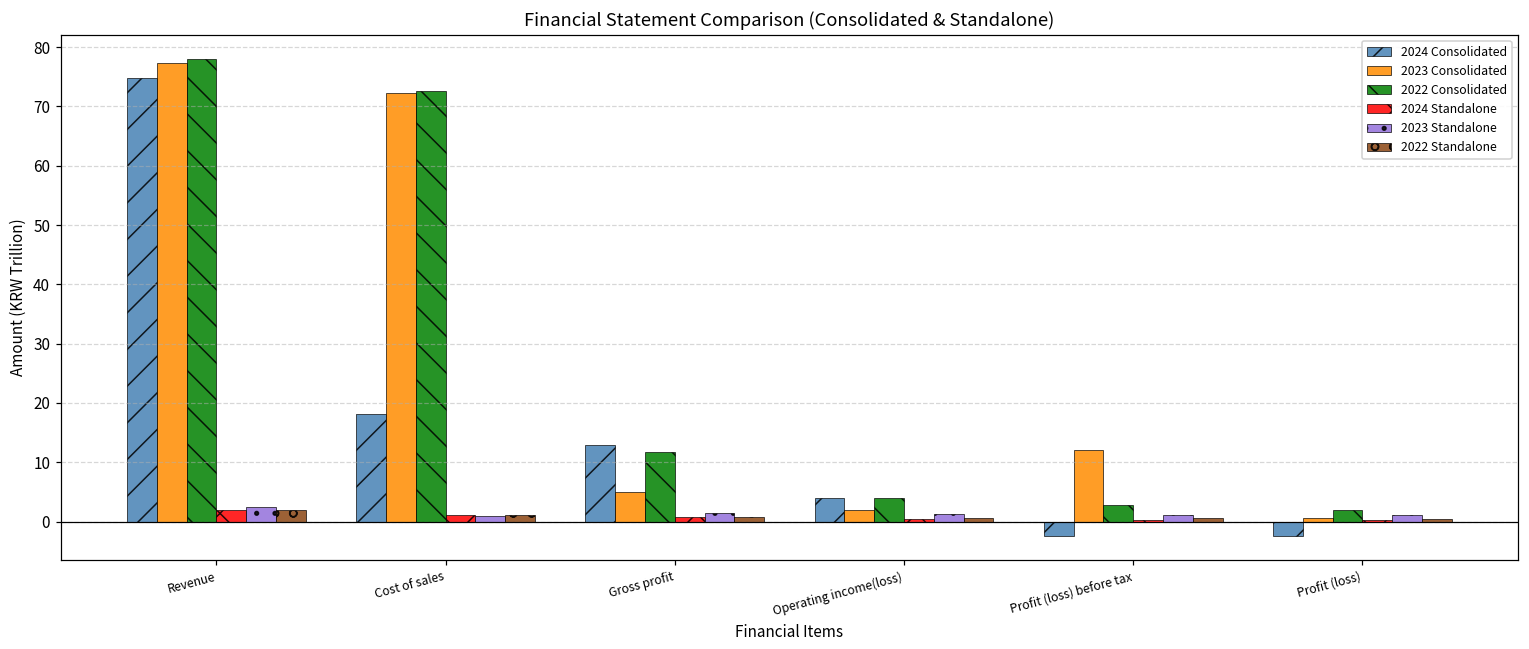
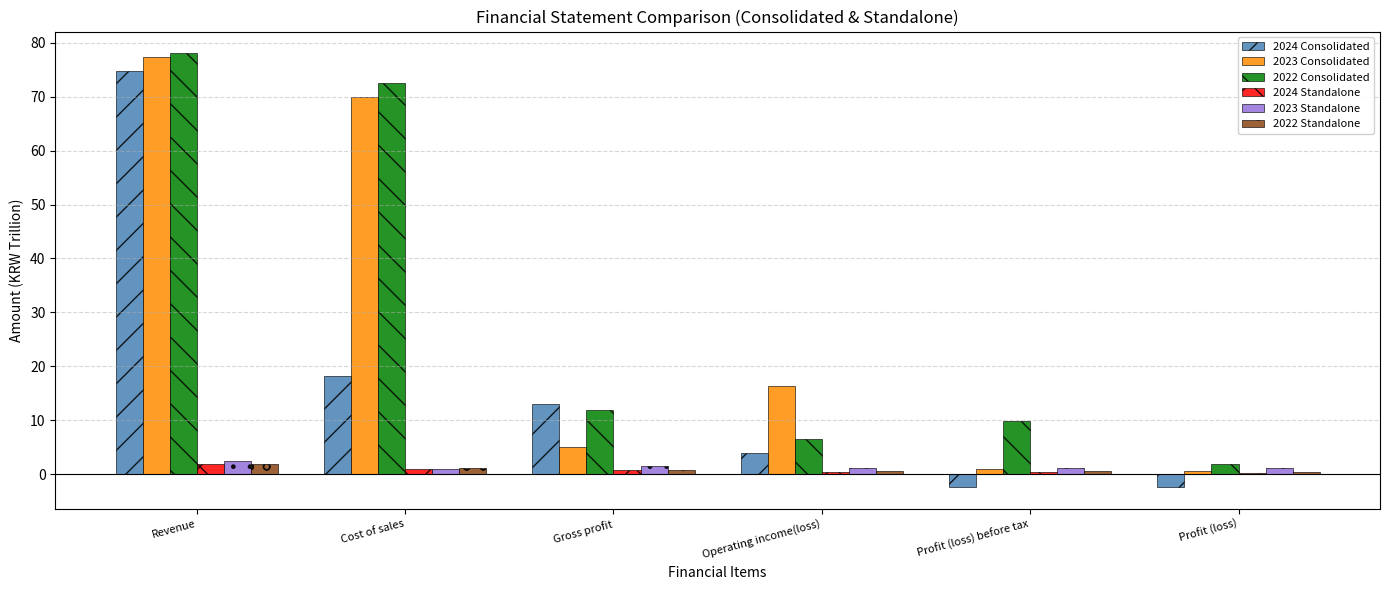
2023 Consolidated, Cost of sales: 72 -> 70
2023 Consolidated, Operating income(loss): 2 -> 16
2022 Consolidated, Operating income(loss): 4 -> 7
2023 Consolidated, Profit (loss) before tax: 12 -> 1
2022 Consolidated, Profit (loss) before tax: 3 -> 10
